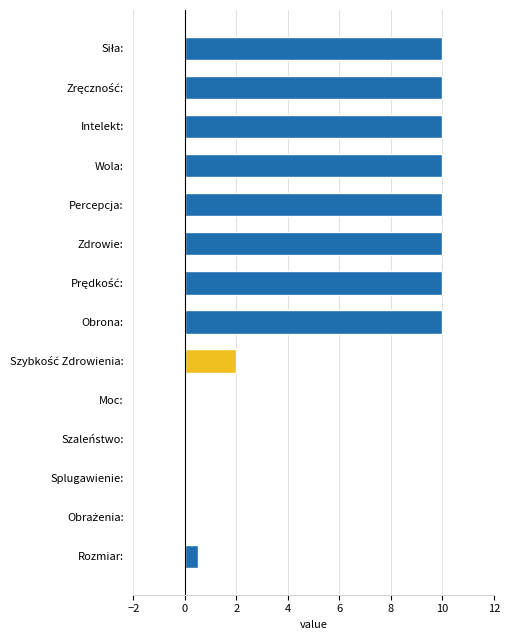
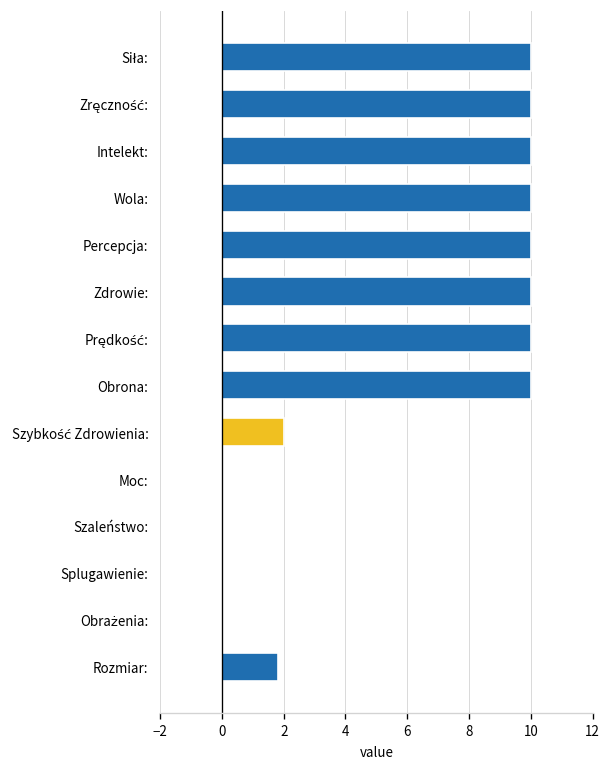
Rozmiar:: 0.5 -> 1.8
